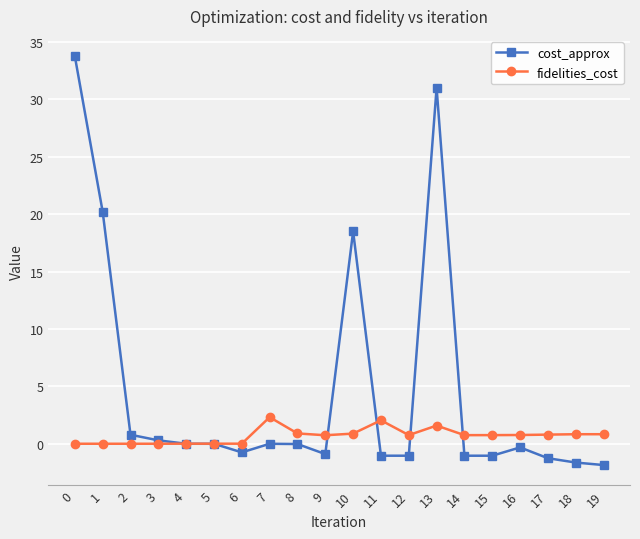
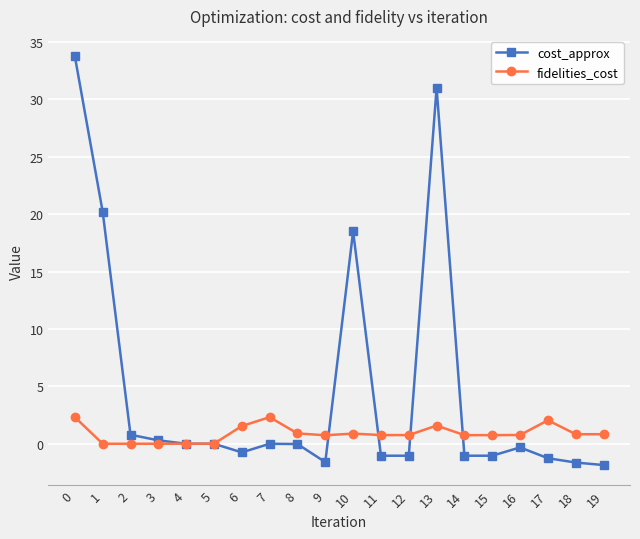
fidelities_cost, 0: 0.0 -> 2.3
fidelities_cost, 6: 0.0 -> 1.5
cost_approx, 9: -0.9 -> -1.6
fidelities_cost, 11: 2.0 -> 0.8
fidelities_cost, 17: 0.8 -> 2.0
